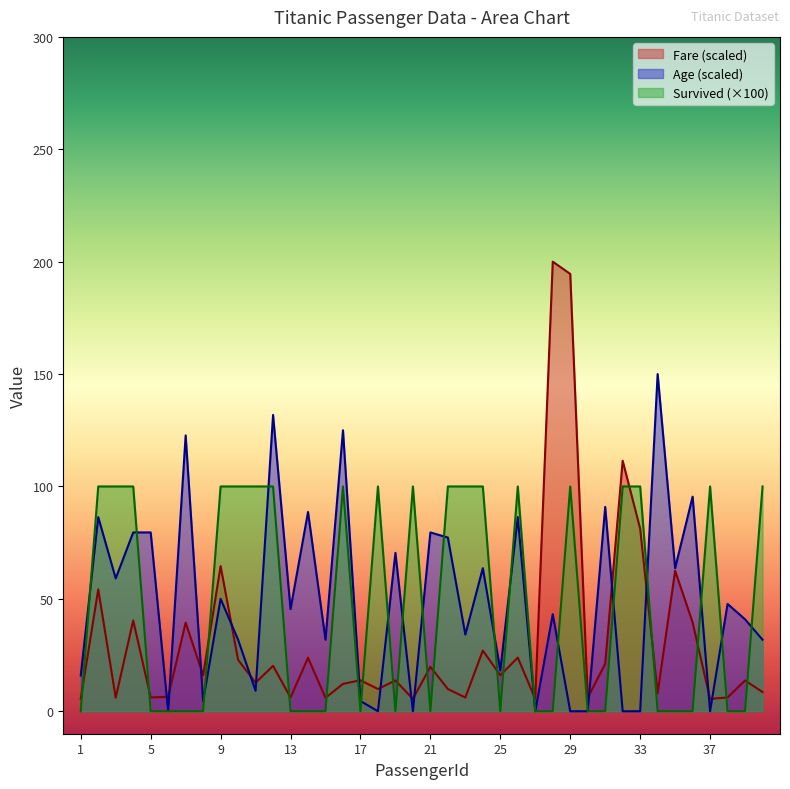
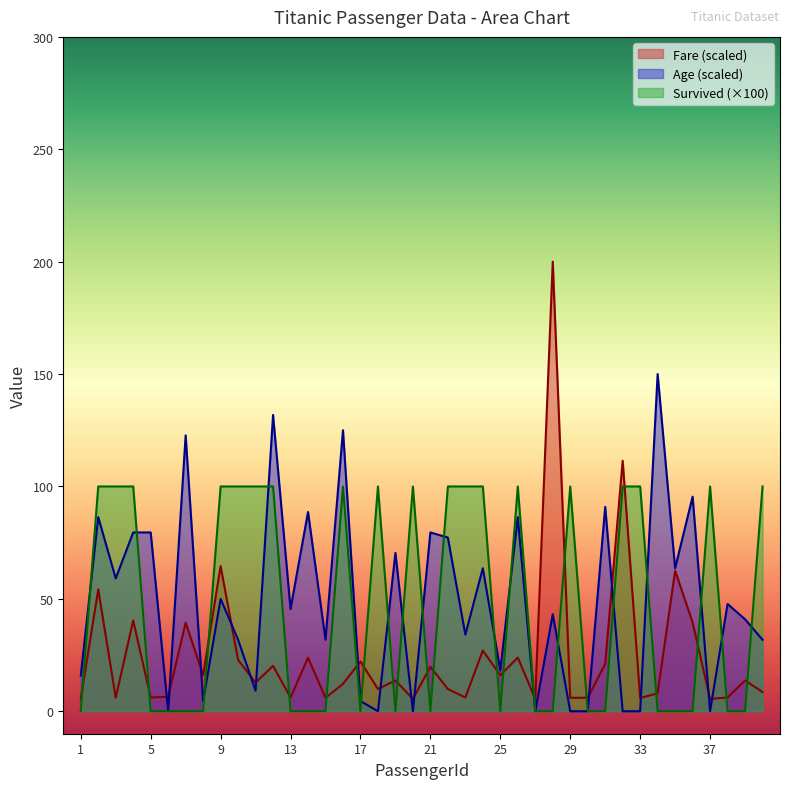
Fare (scaled), 17: 14 -> 22
Fare (scaled), 29: 195 -> 6
Fare (scaled), 33: 81 -> 6
